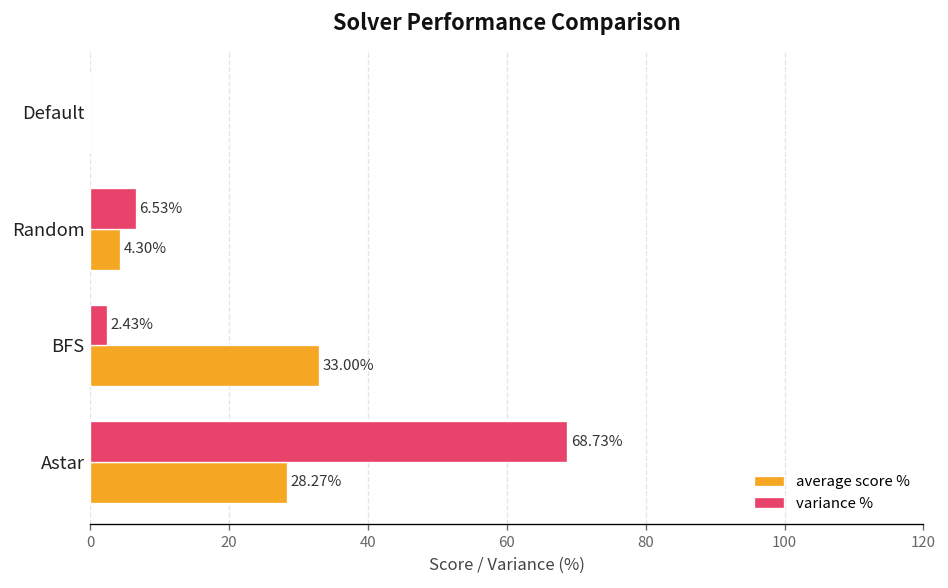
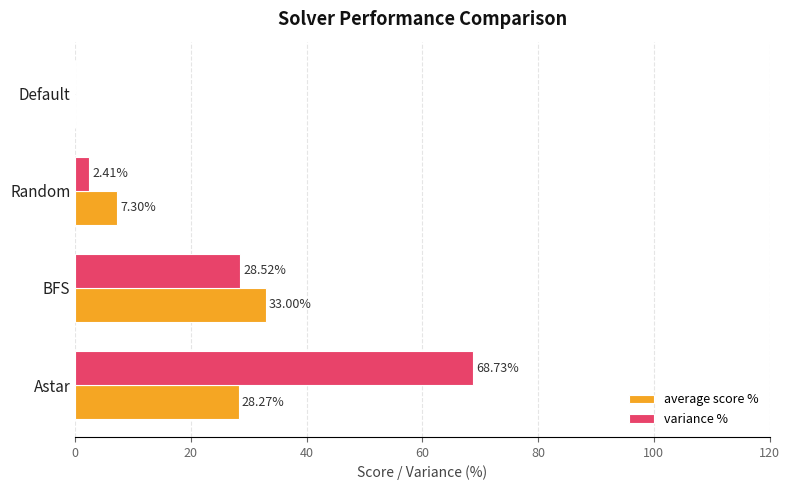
variance %, Random: 6.53% -> 2.41%
average score %, Random: 4.30% -> 7.30%
variance %, BFS: 2.43% -> 28.52%
